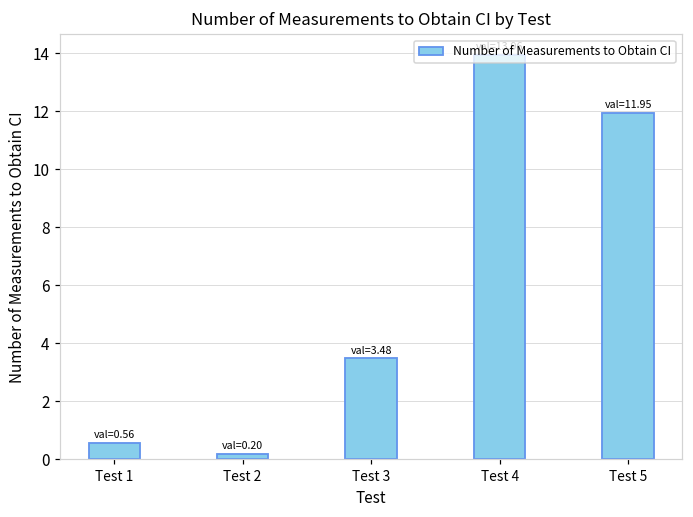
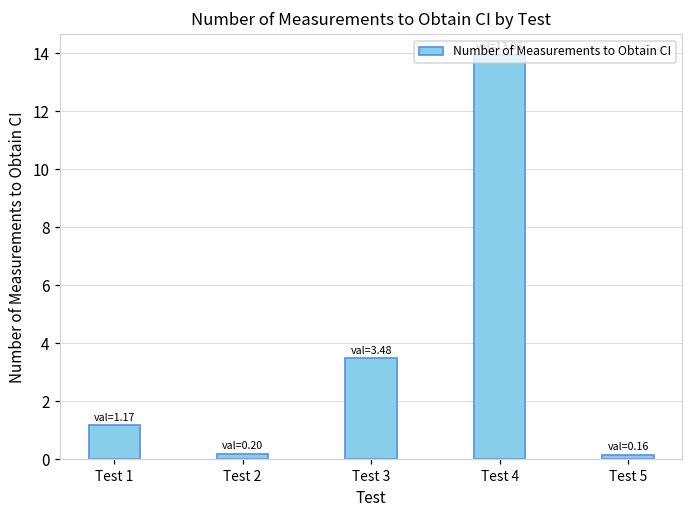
Test 1: 0.56 -> 1.17
Test 5: 11.95 -> 0.16
